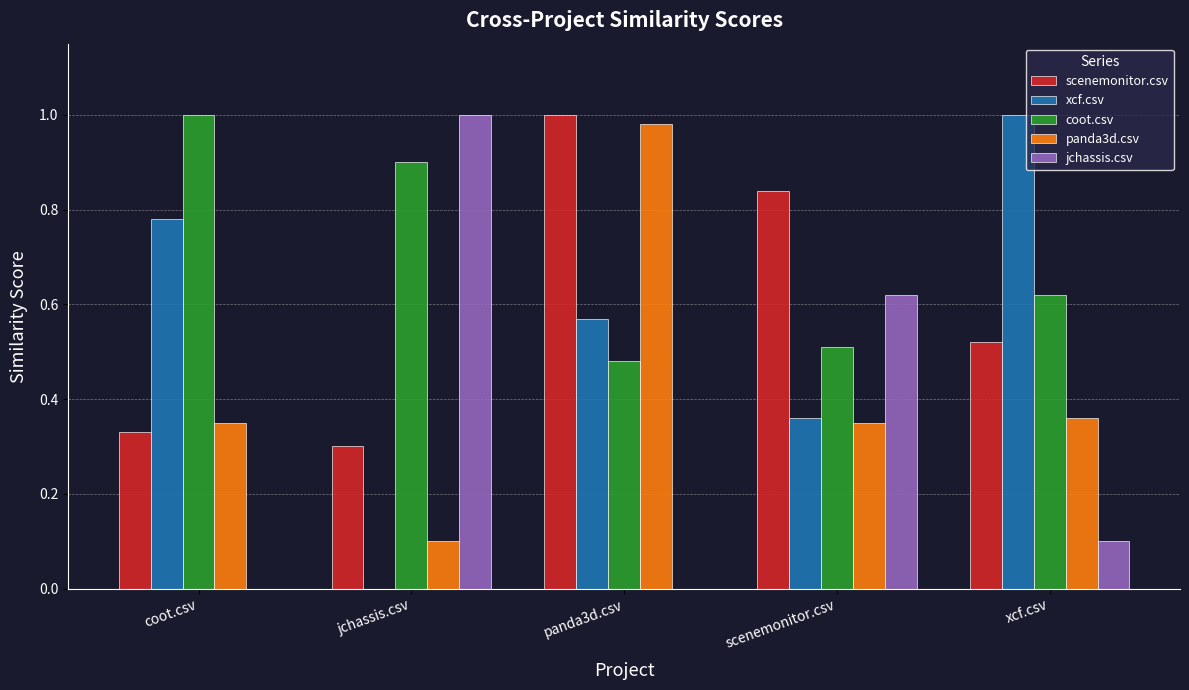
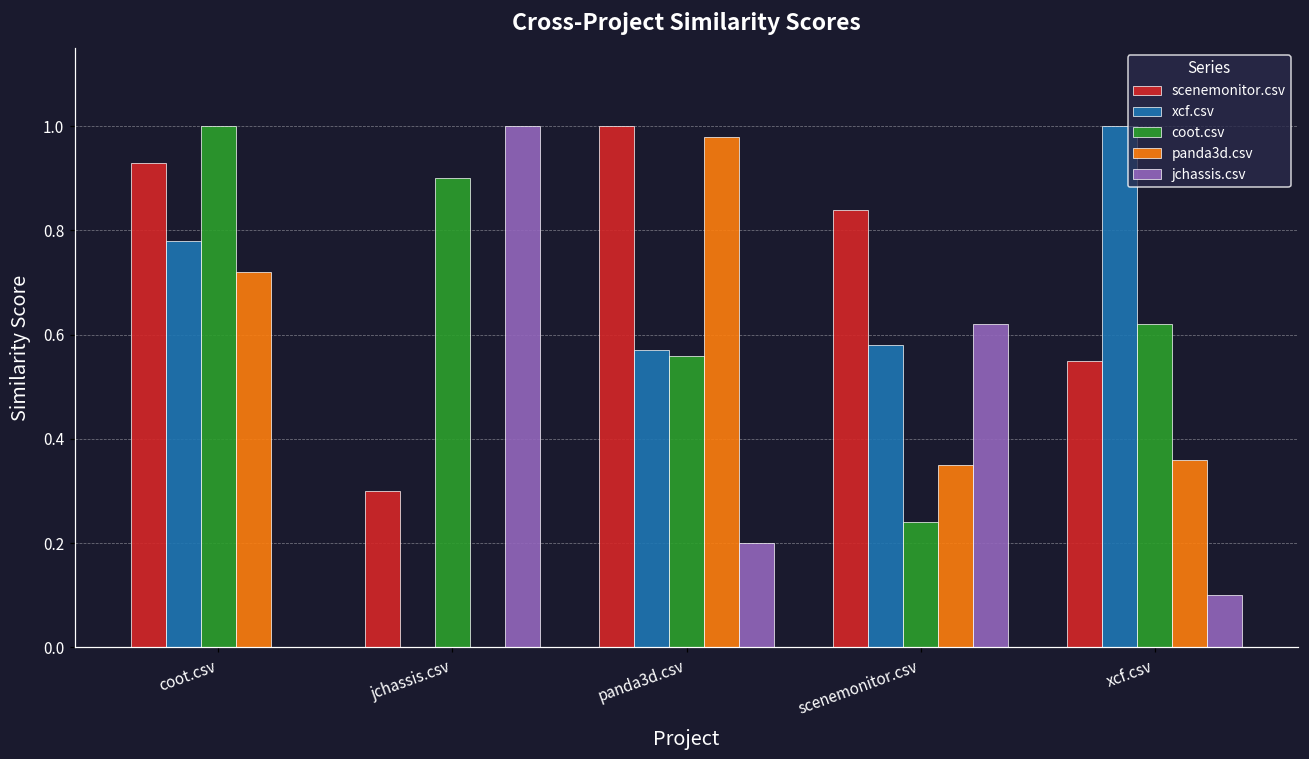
scenemonitor.csv, coot.csv: 0.33 -> 0.93
panda3d.csv, coot.csv: 0.35 -> 0.72
panda3d.csv, jchassis.csv: 0.1 -> 0.0
coot.csv, panda3d.csv: 0.48 -> 0.56
jchassis.csv, panda3d.csv: 0.0 -> 0.2
xcf.csv, scenemonitor.csv: 0.36 -> 0.58
coot.csv, scenemonitor.csv: 0.51 -> 0.24
scenemonitor.csv, xcf.csv: 0.52 -> 0.55
